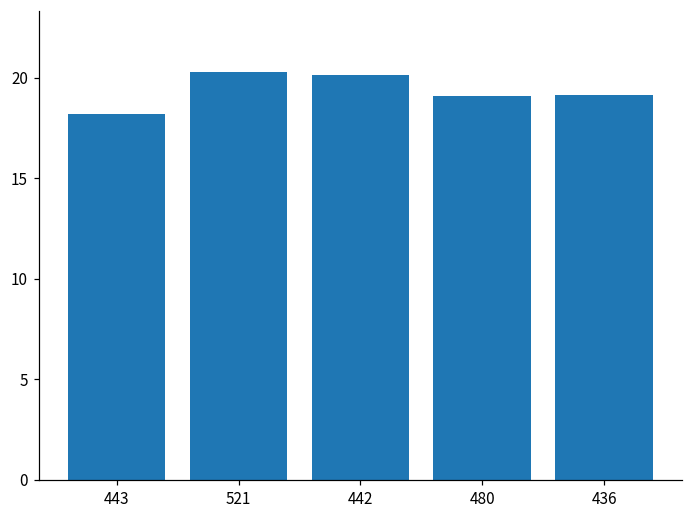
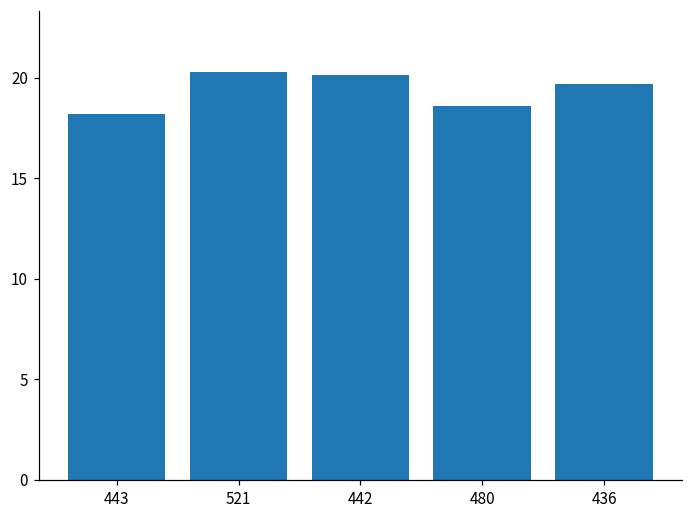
480: 19.1 -> 18.6
436: 19.1 -> 19.7
